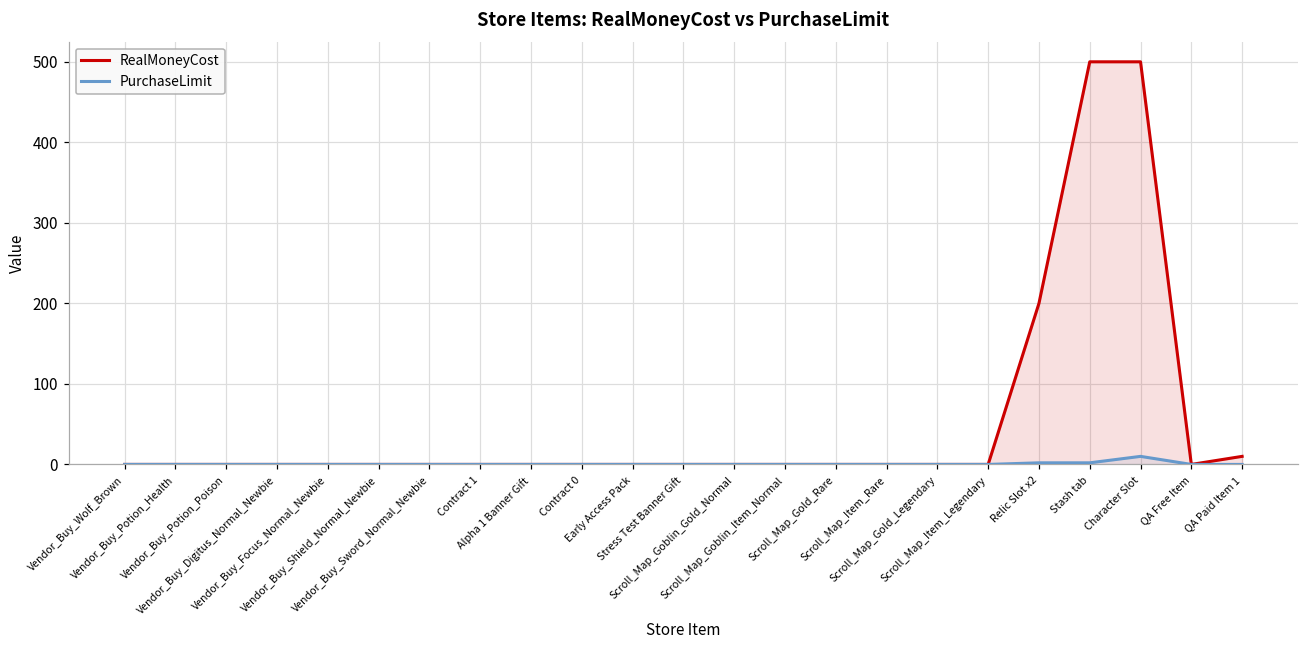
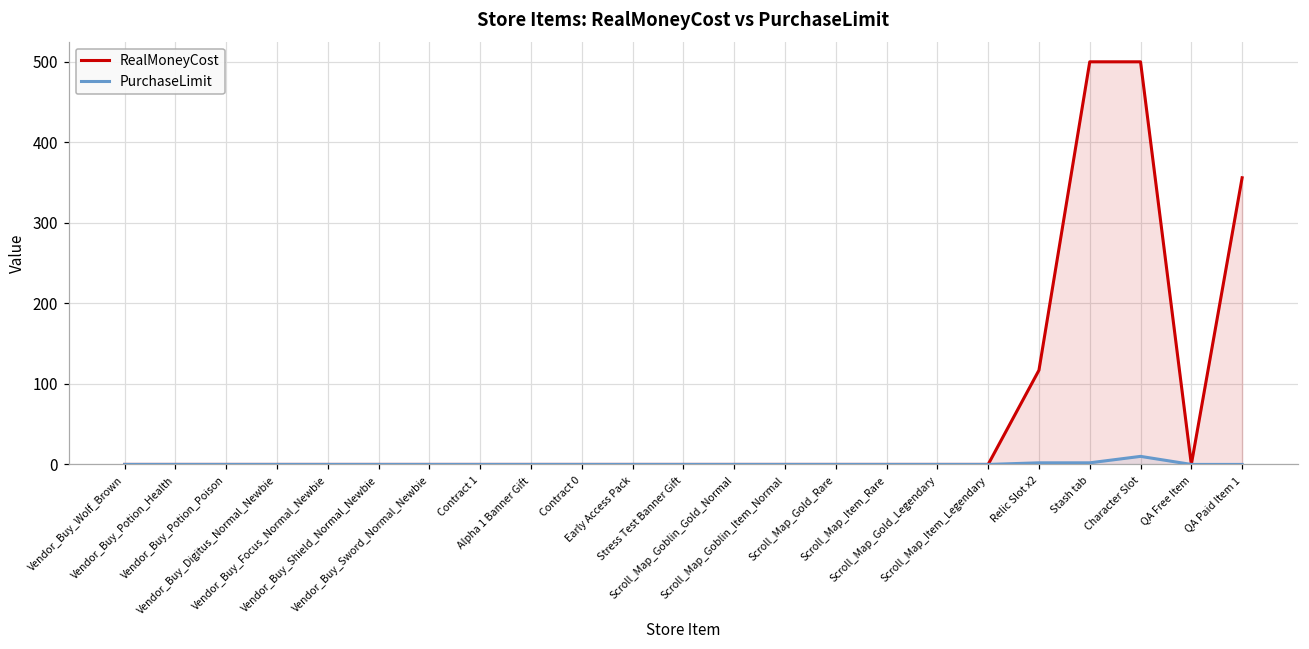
RealMoneyCost, Relic Slot x2: 200 -> 120
RealMoneyCost, QA Paid Item 1: 10 -> 360
